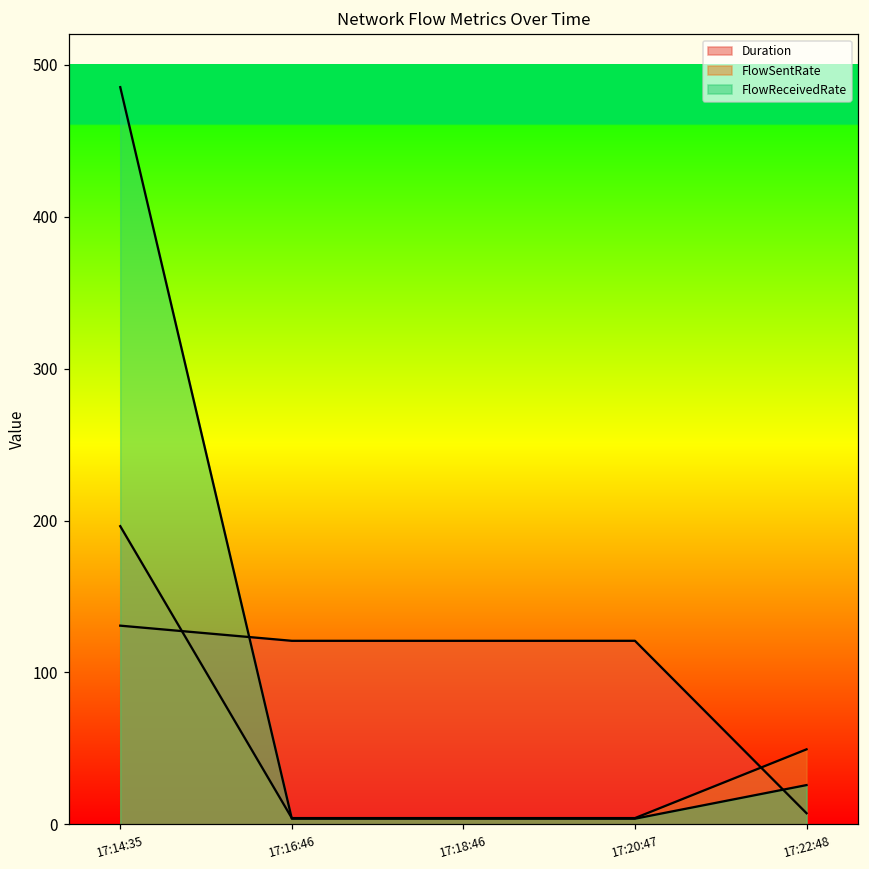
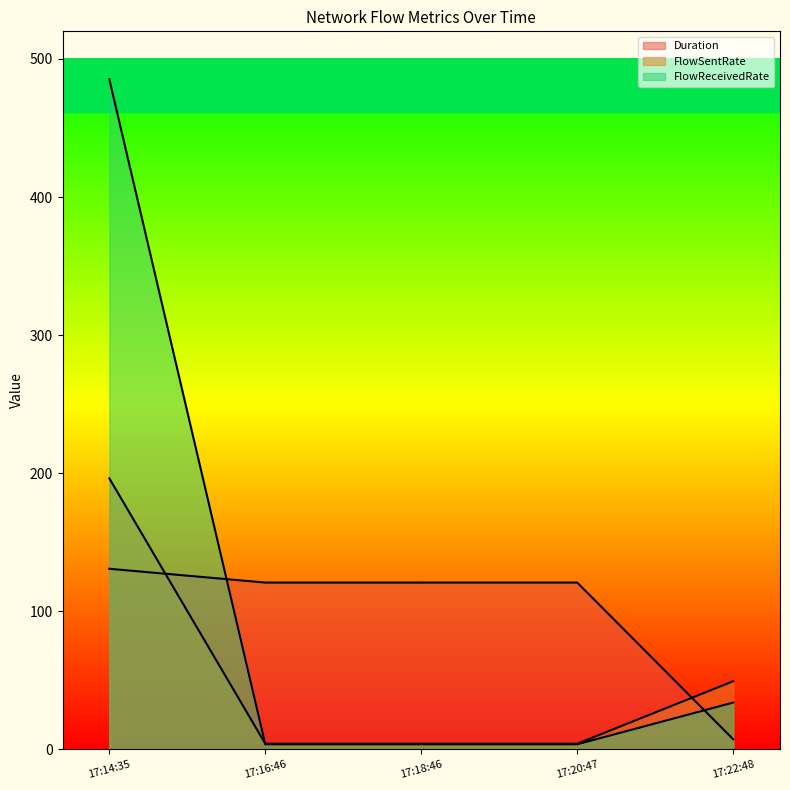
FlowReceivedRate, 17:22:48: 26 -> 34
